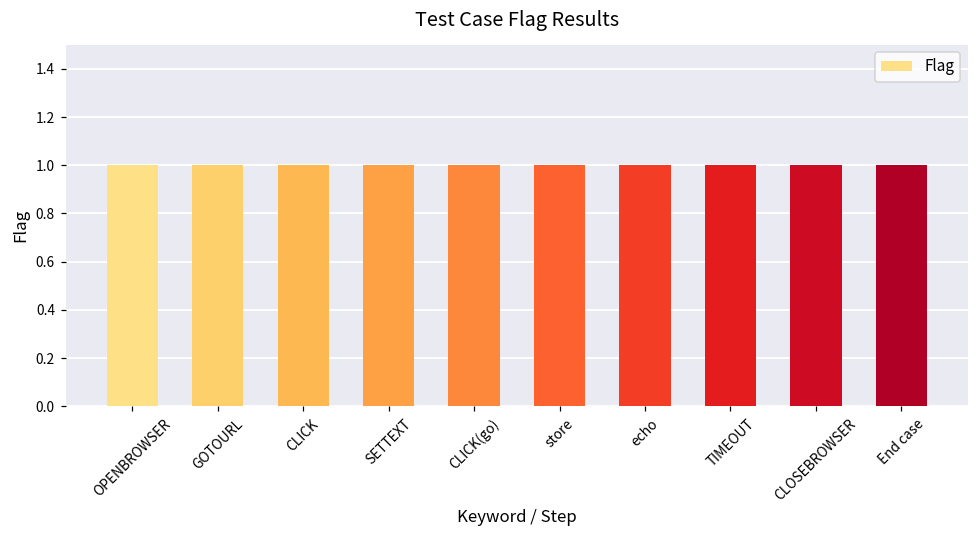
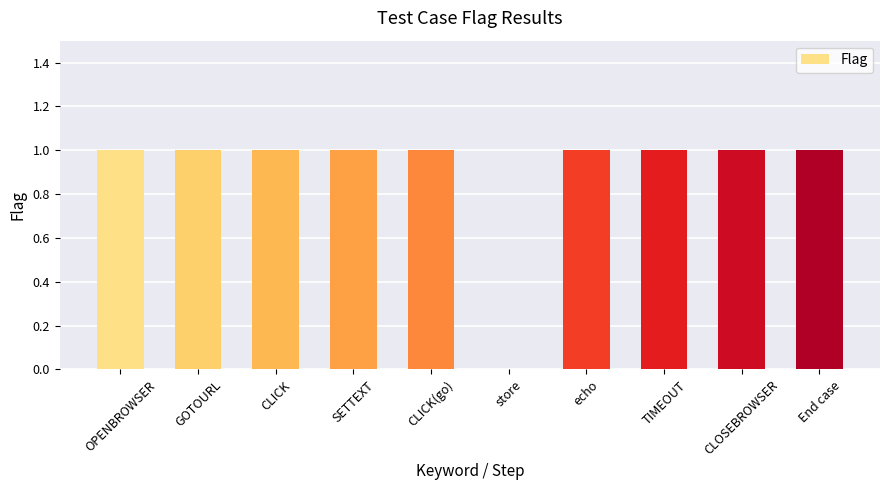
store: 1 -> 0
